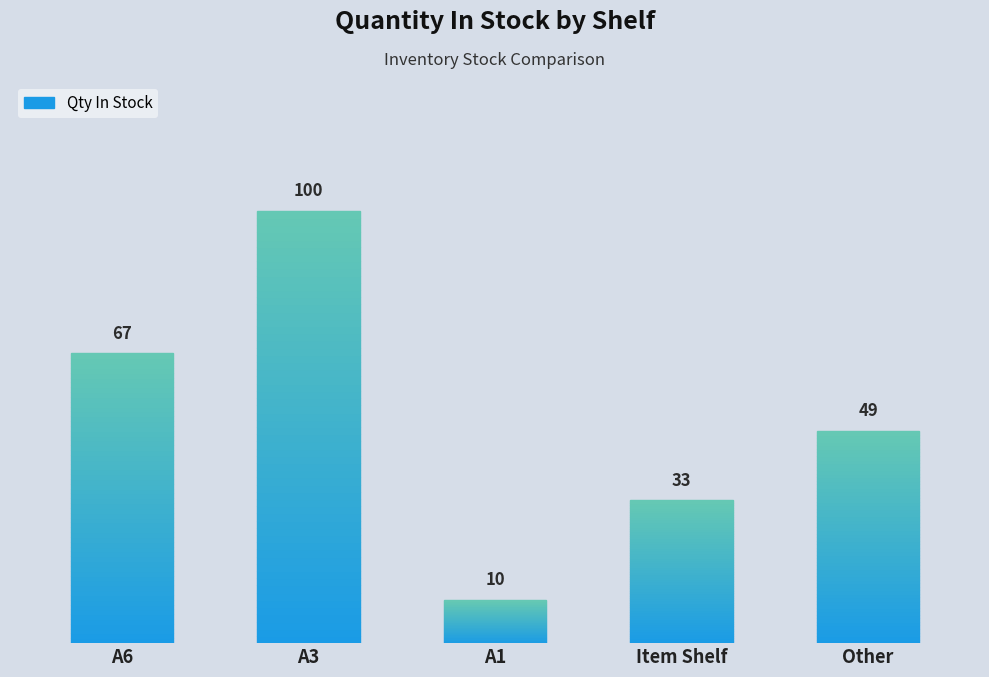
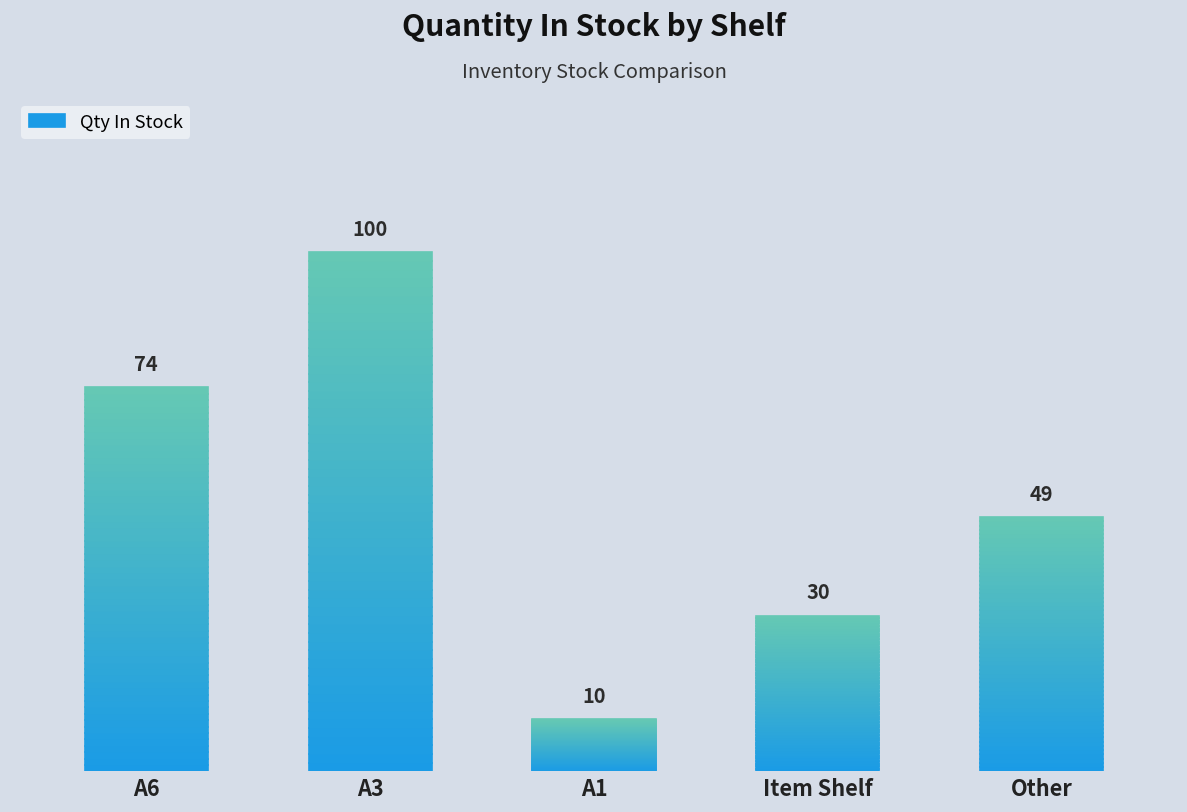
A6: 67 -> 74
Item Shelf: 33 -> 30
